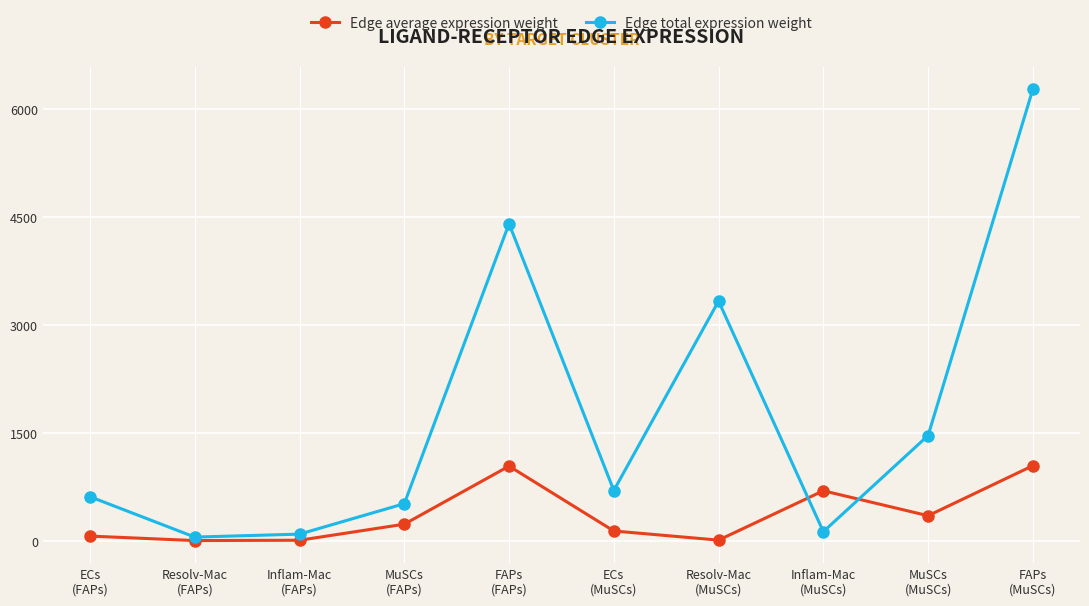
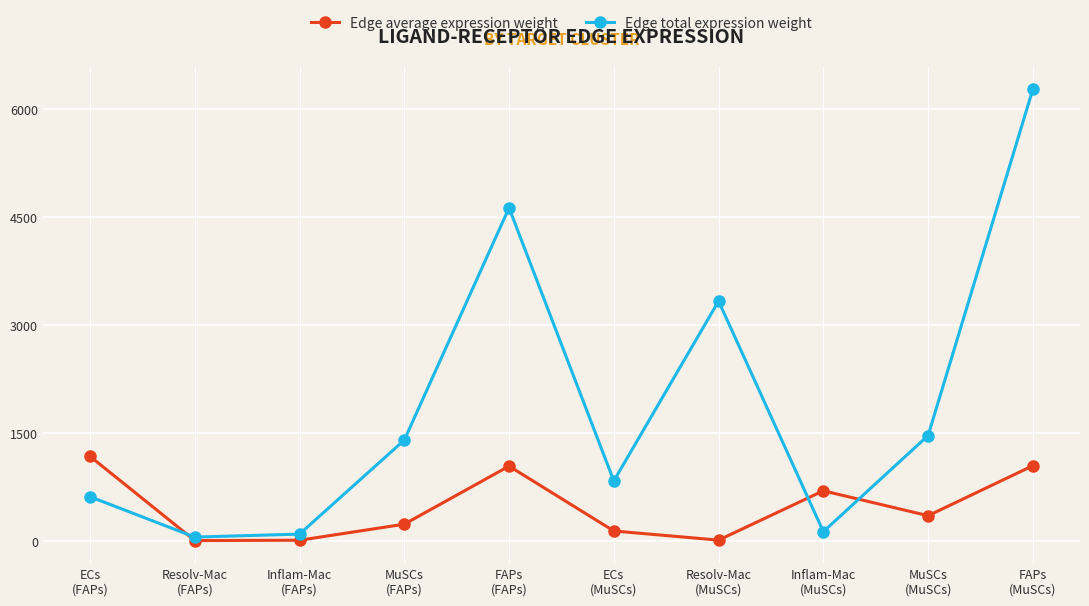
Edge average expression weight, ECs (FAPs): 100 -> 1200
Edge total expression weight, MuSCs (FAPs): 500 -> 1400
Edge total expression weight, FAPs (FAPs): 4400 -> 4600
Edge total expression weight, ECs (MuSCs): 700 -> 800
